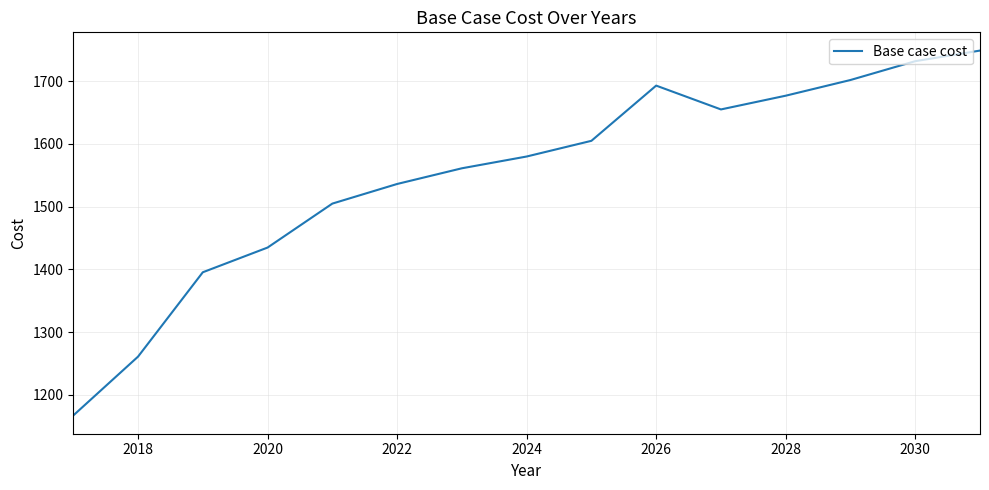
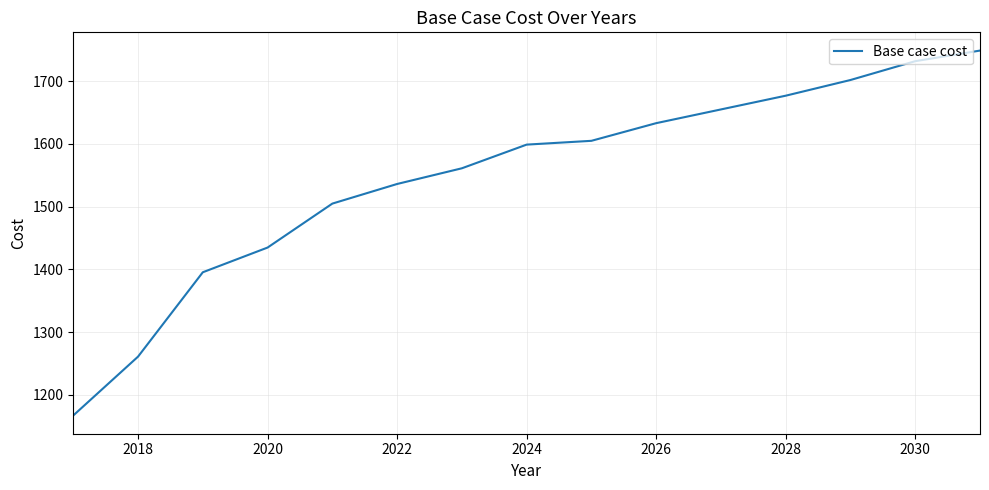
2024: 1580 -> 1600
2026: 1690 -> 1630
